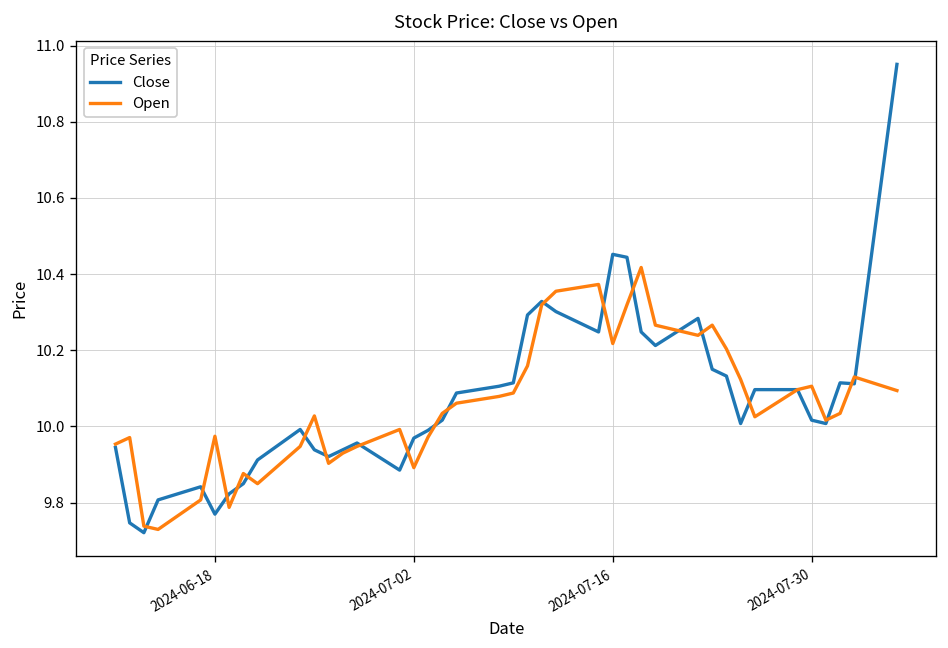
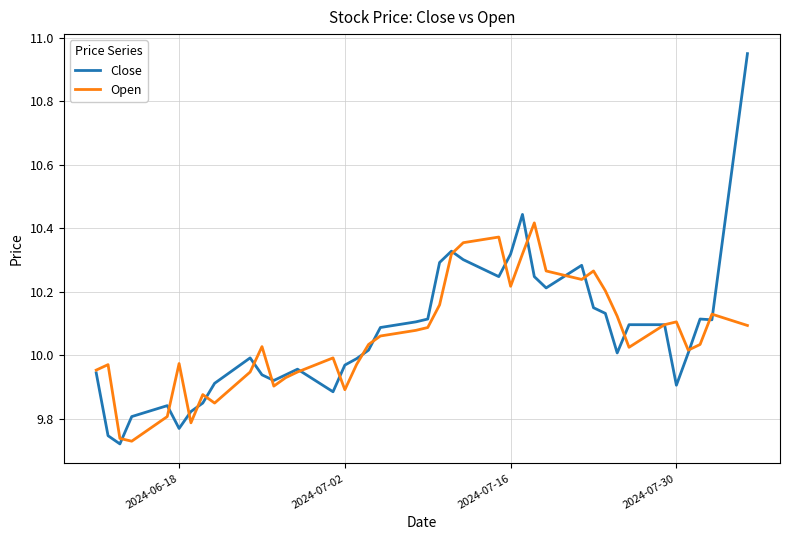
Close, 2024-07-16: 10.45 -> 10.32
Close, 2024-07-30: 10.02 -> 9.91
